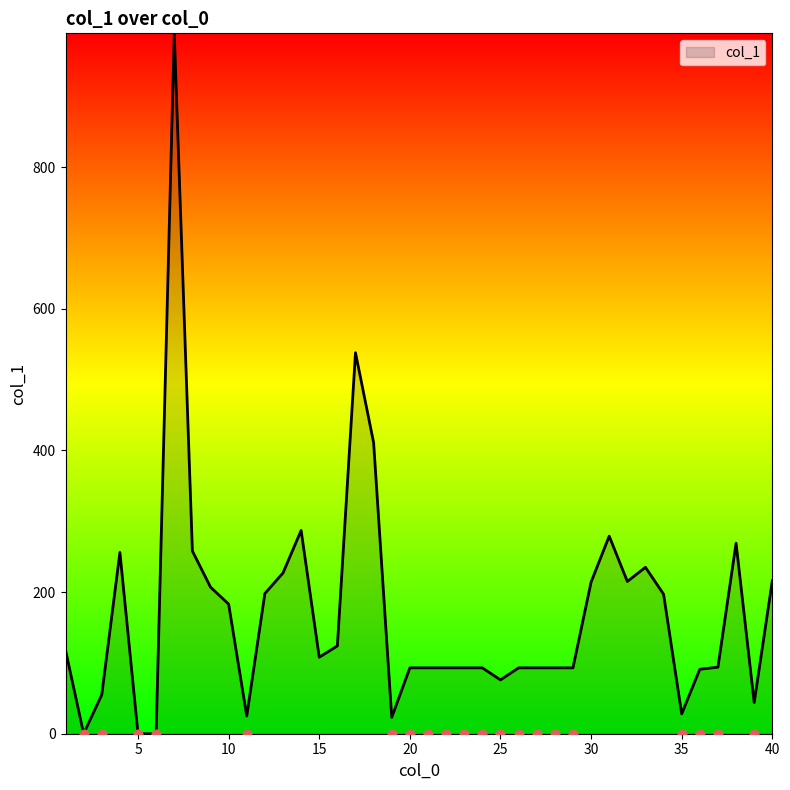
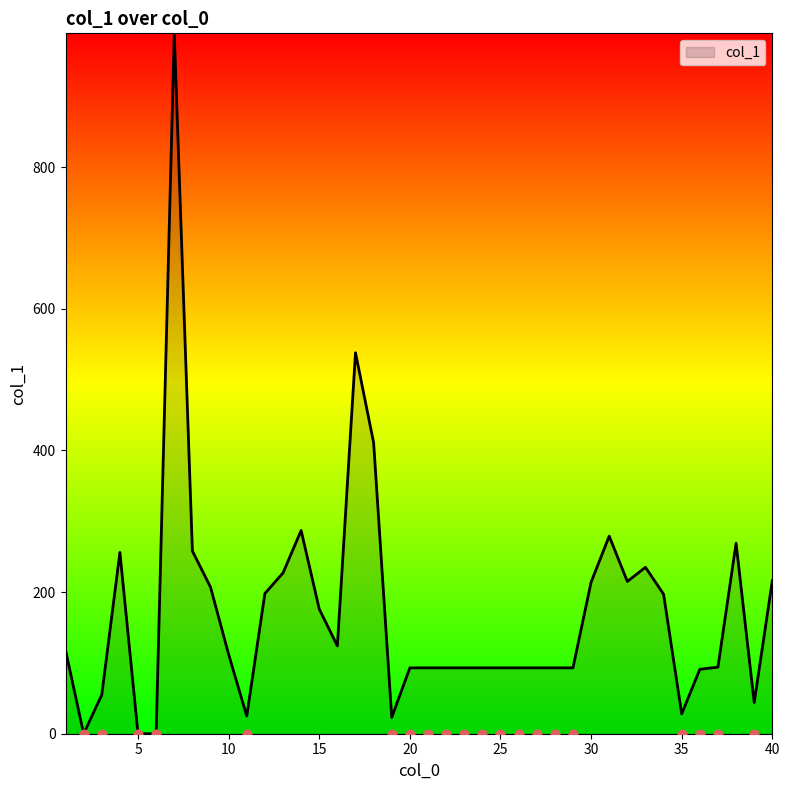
col_1, 10: 180 -> 110
col_1, 15: 110 -> 180
col_1, 25: 80 -> 90
